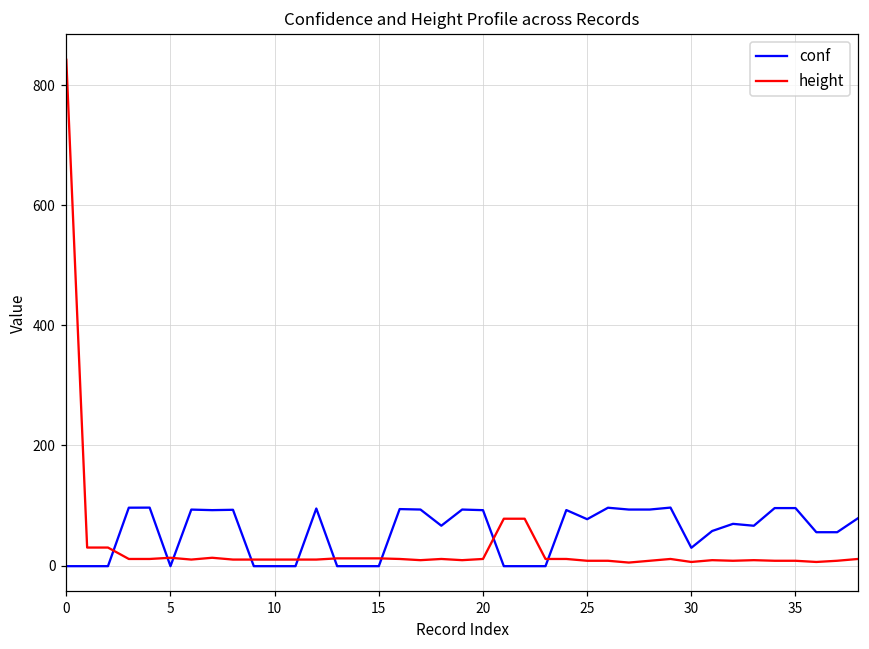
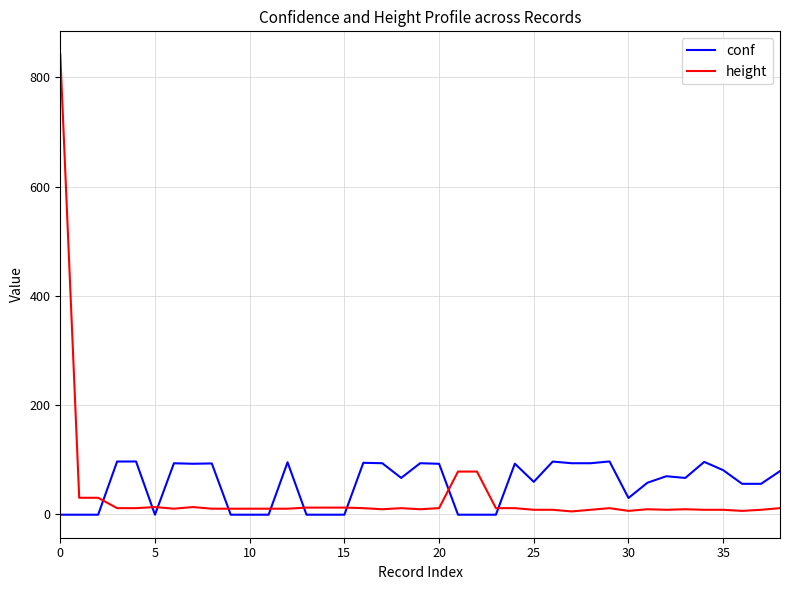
conf, 25: 80 -> 60
conf, 35: 100 -> 80
